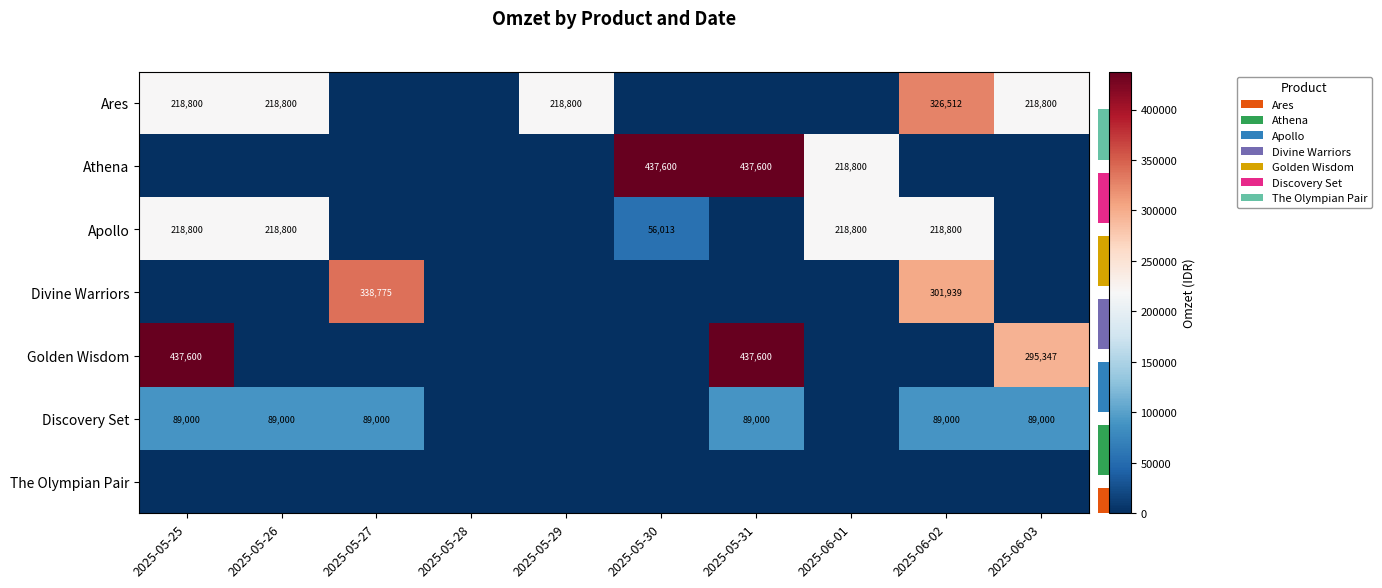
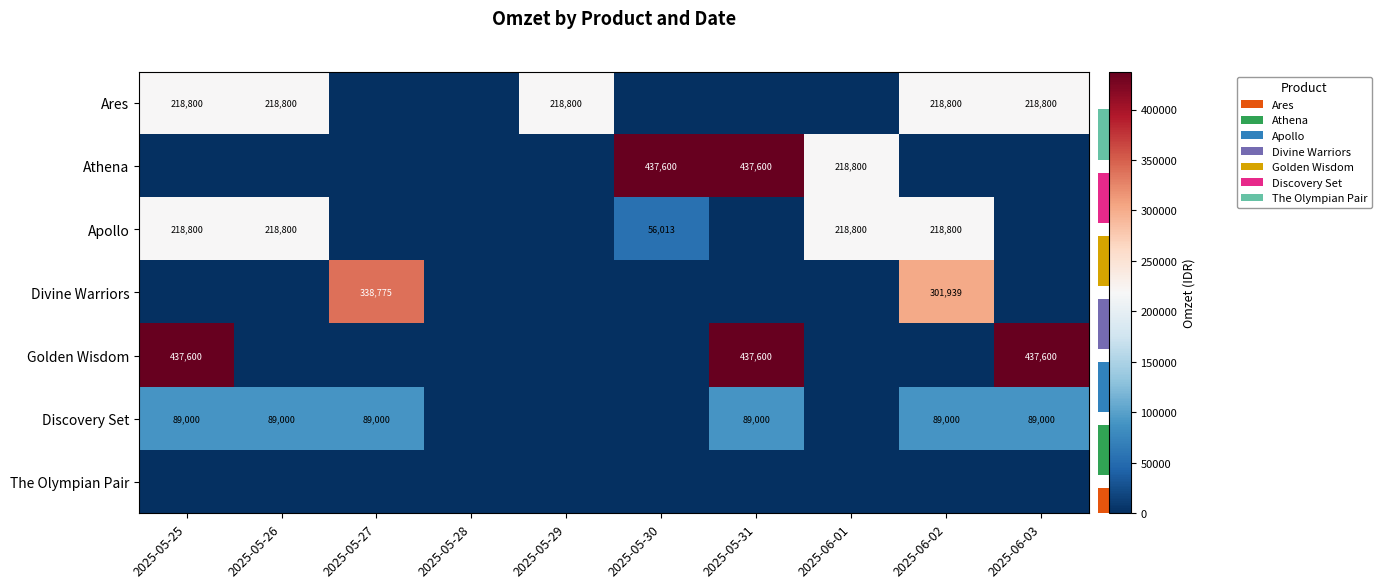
Ares, 2025-06-02: 326,512 -> 218,800
Golden Wisdom, 2025-06-03: 295,347 -> 437,600
